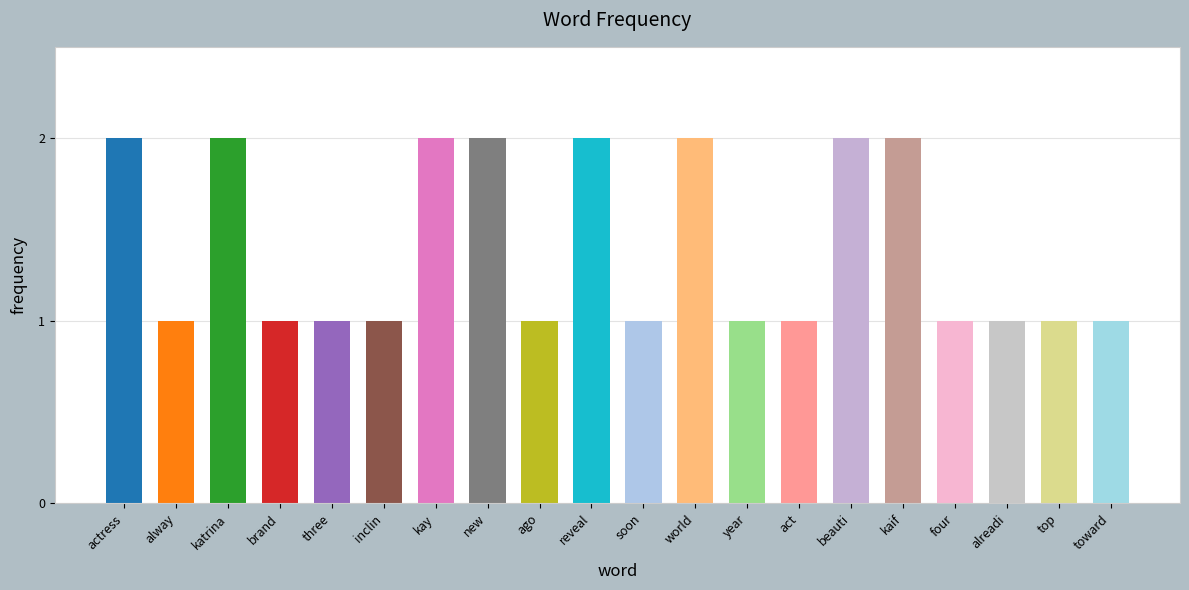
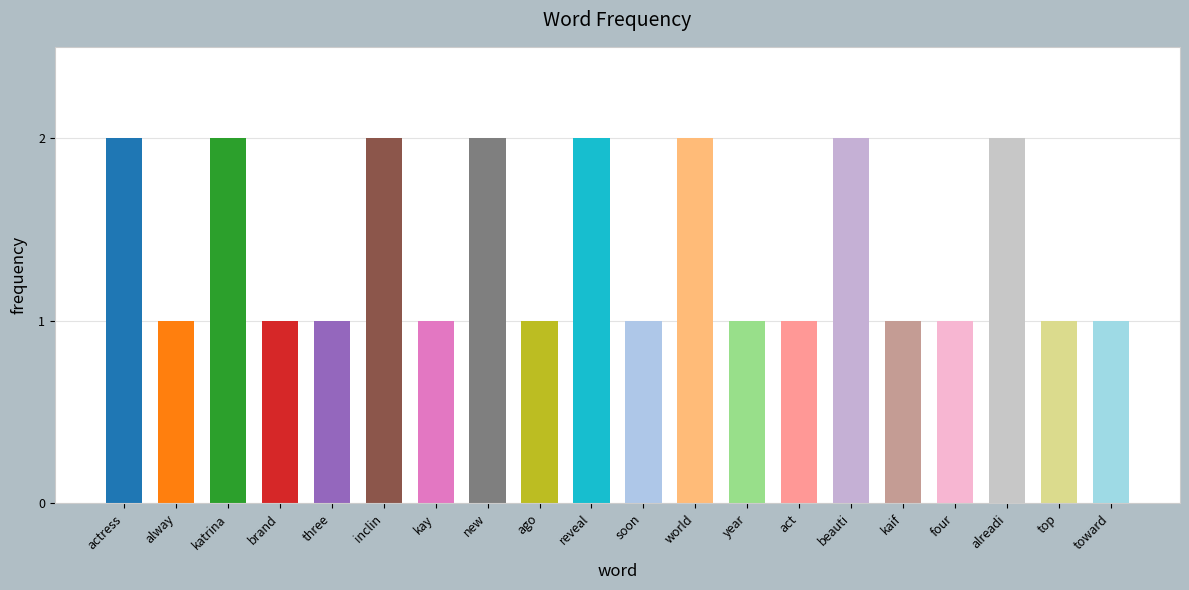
inclin: 1 -> 2
kay: 2 -> 1
kaif: 2 -> 1
alreadi: 1 -> 2
